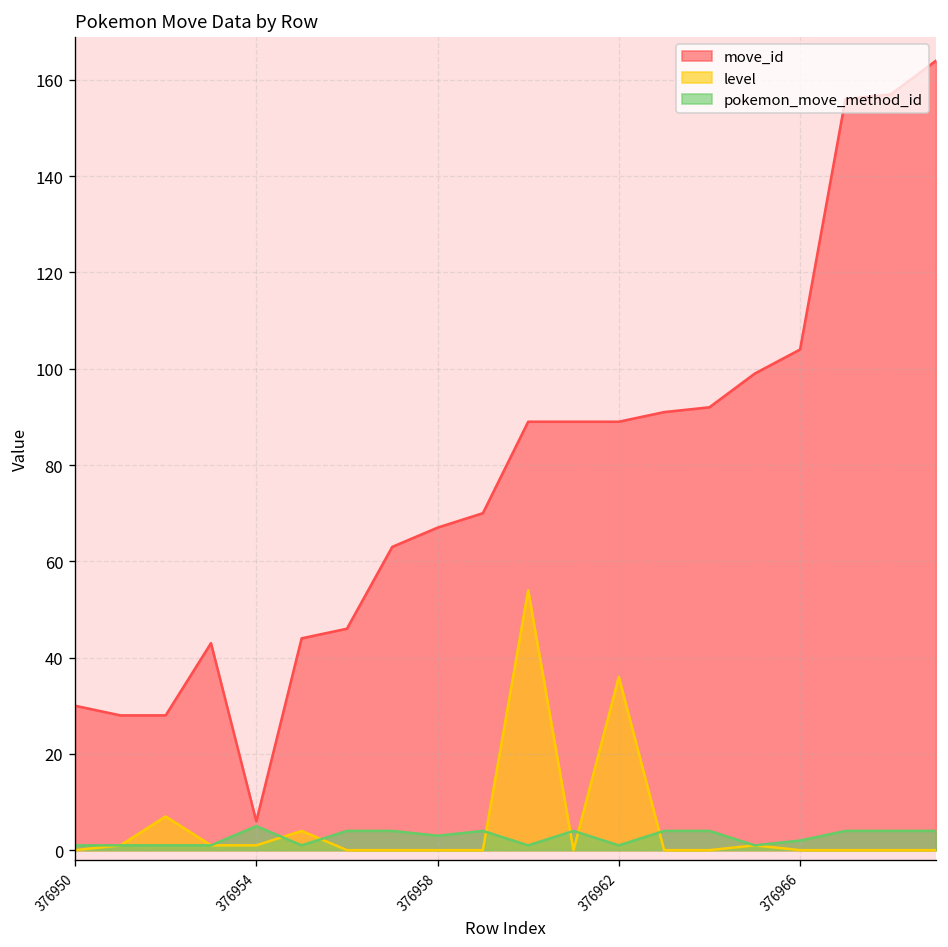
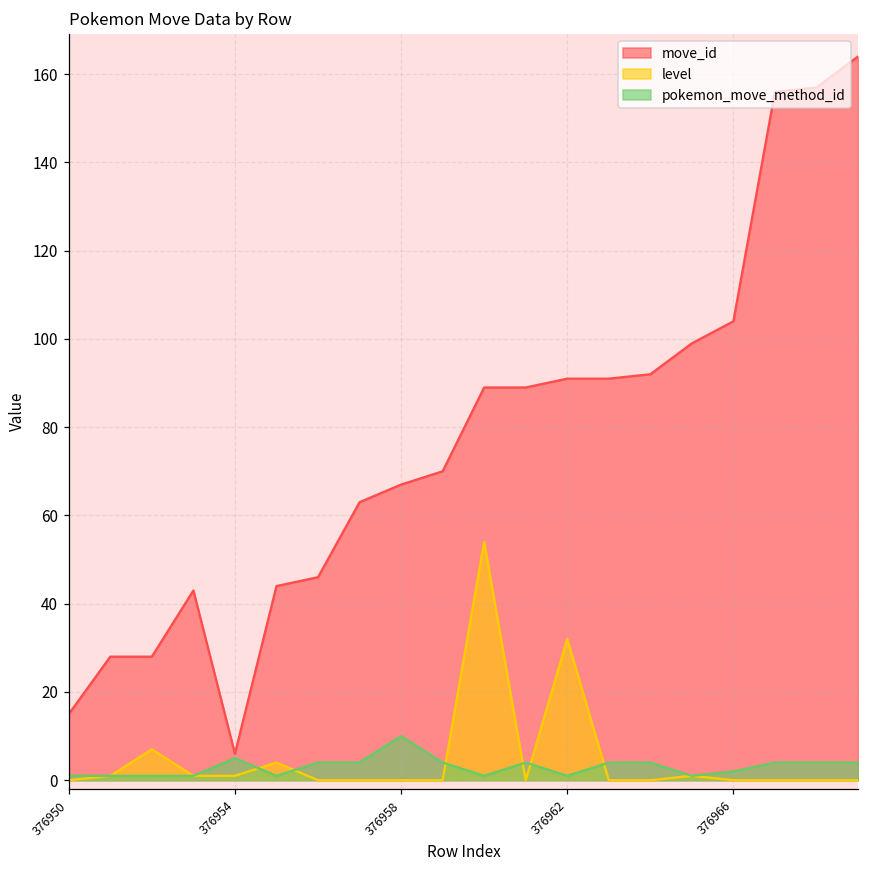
move_id, 376950: 30 -> 15
pokemon_move_method_id, 376958: 3 -> 10
move_id, 376962: 89 -> 91
level, 376962: 36 -> 32
